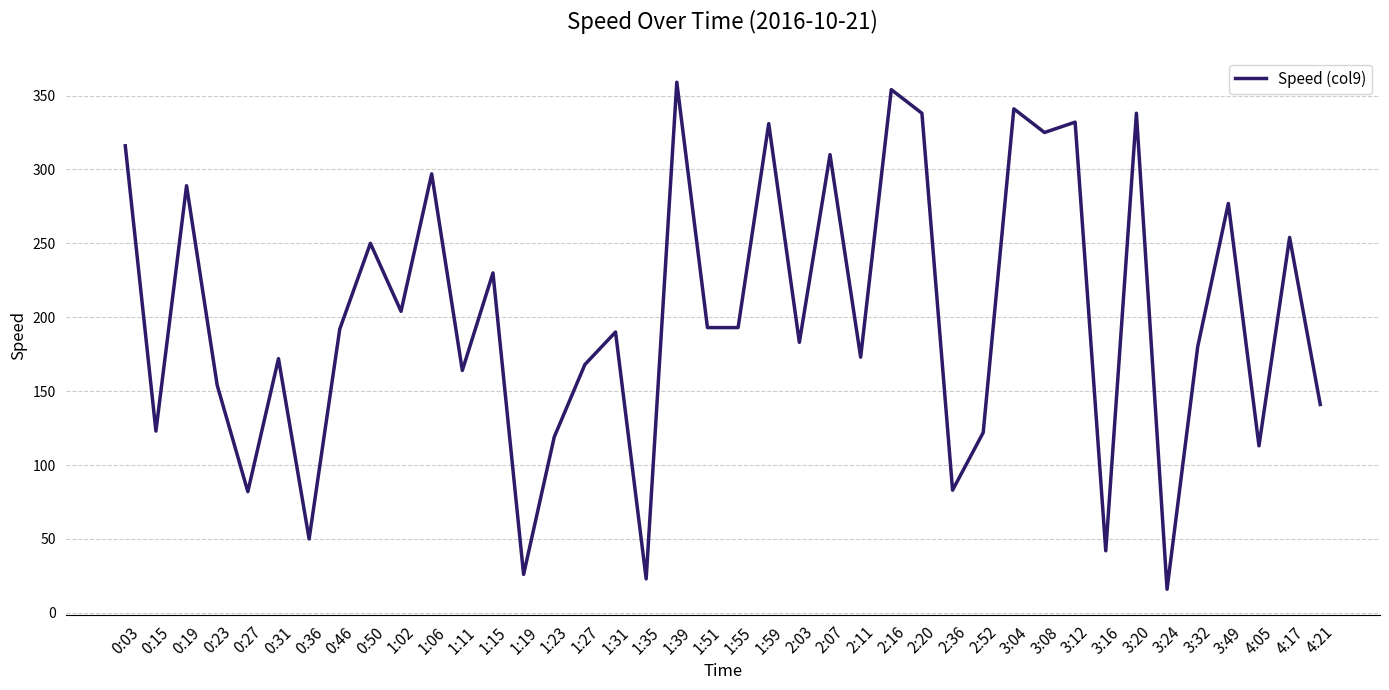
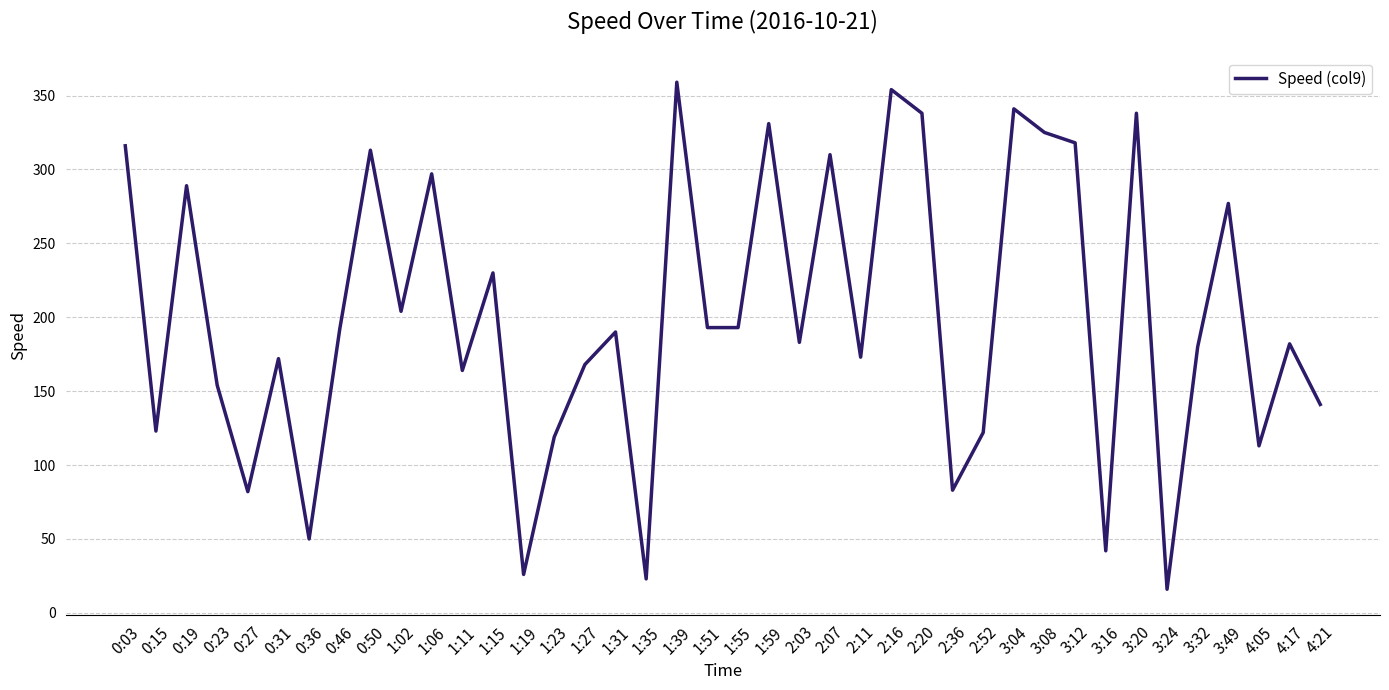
0:50: 250 -> 313
3:12: 332 -> 318
4:17: 254 -> 182
